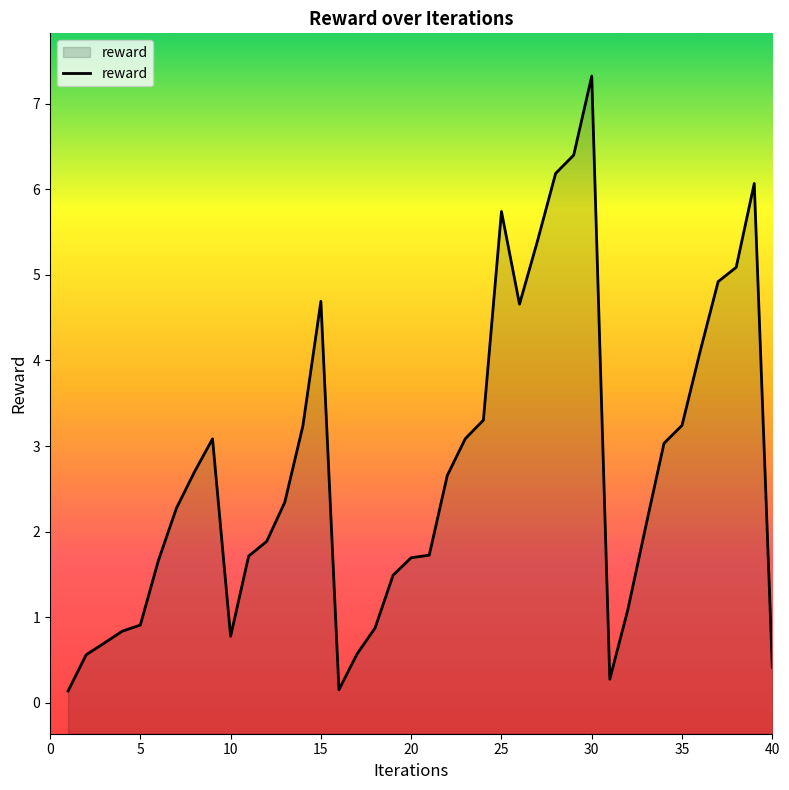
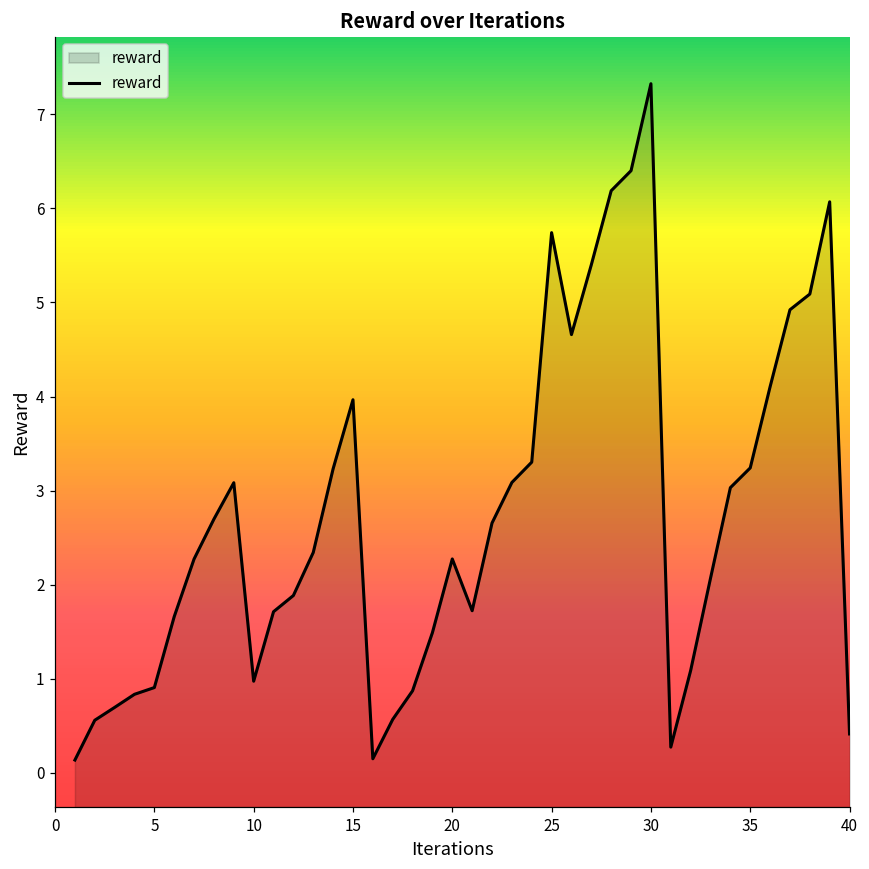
10: 0.8 -> 1.0
15: 4.7 -> 4.0
20: 1.7 -> 2.3
